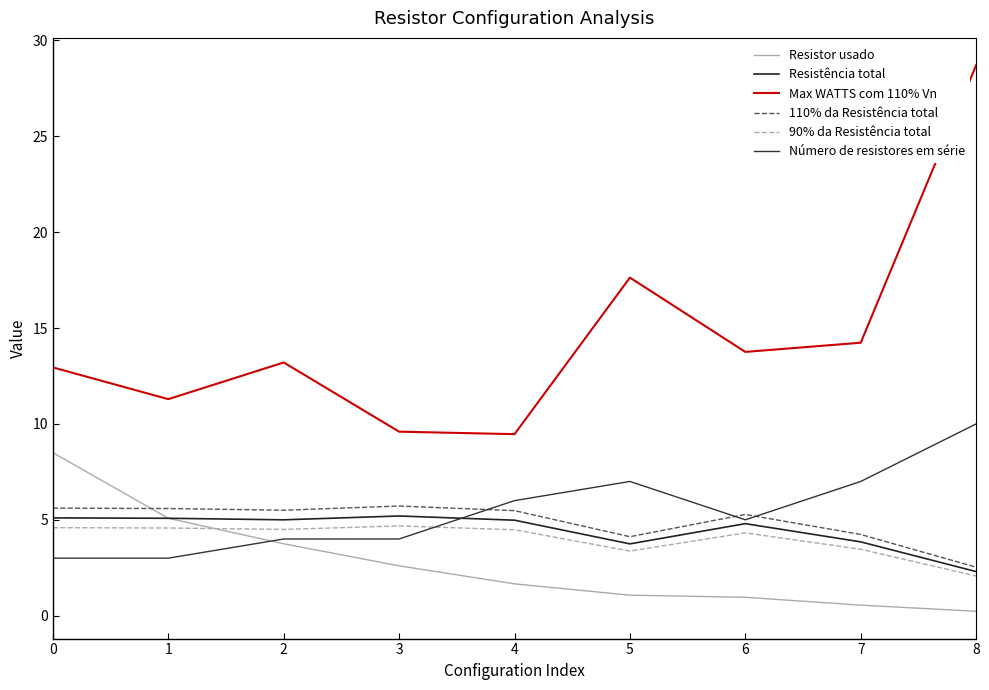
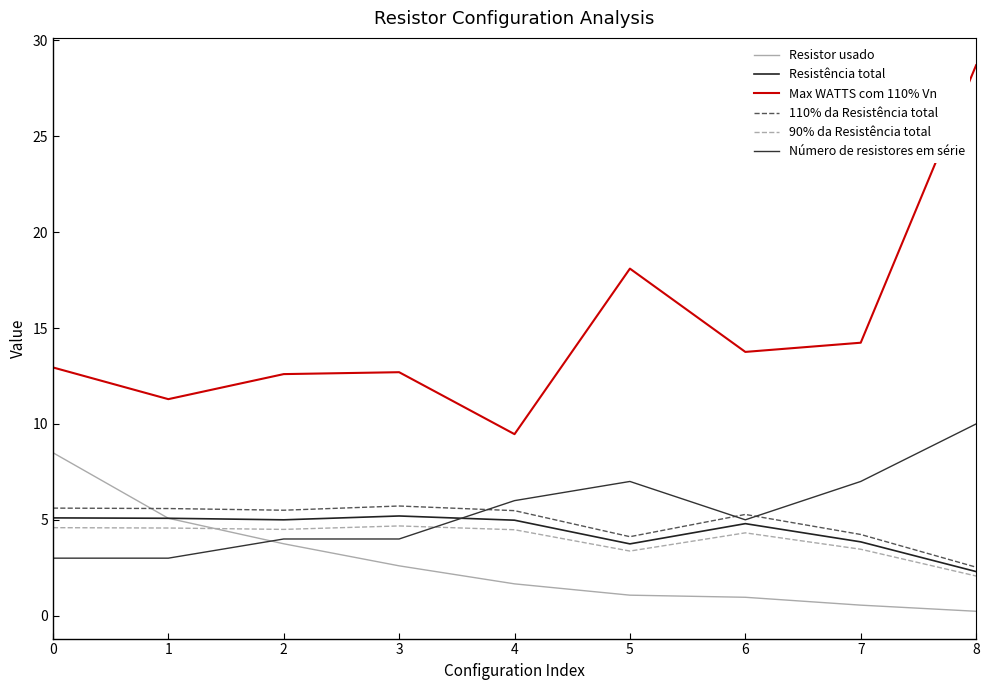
Max WATTS com 110% Vn, 2: 13.2 -> 12.6
Max WATTS com 110% Vn, 3: 9.6 -> 12.7
Max WATTS com 110% Vn, 5: 17.6 -> 18.1
